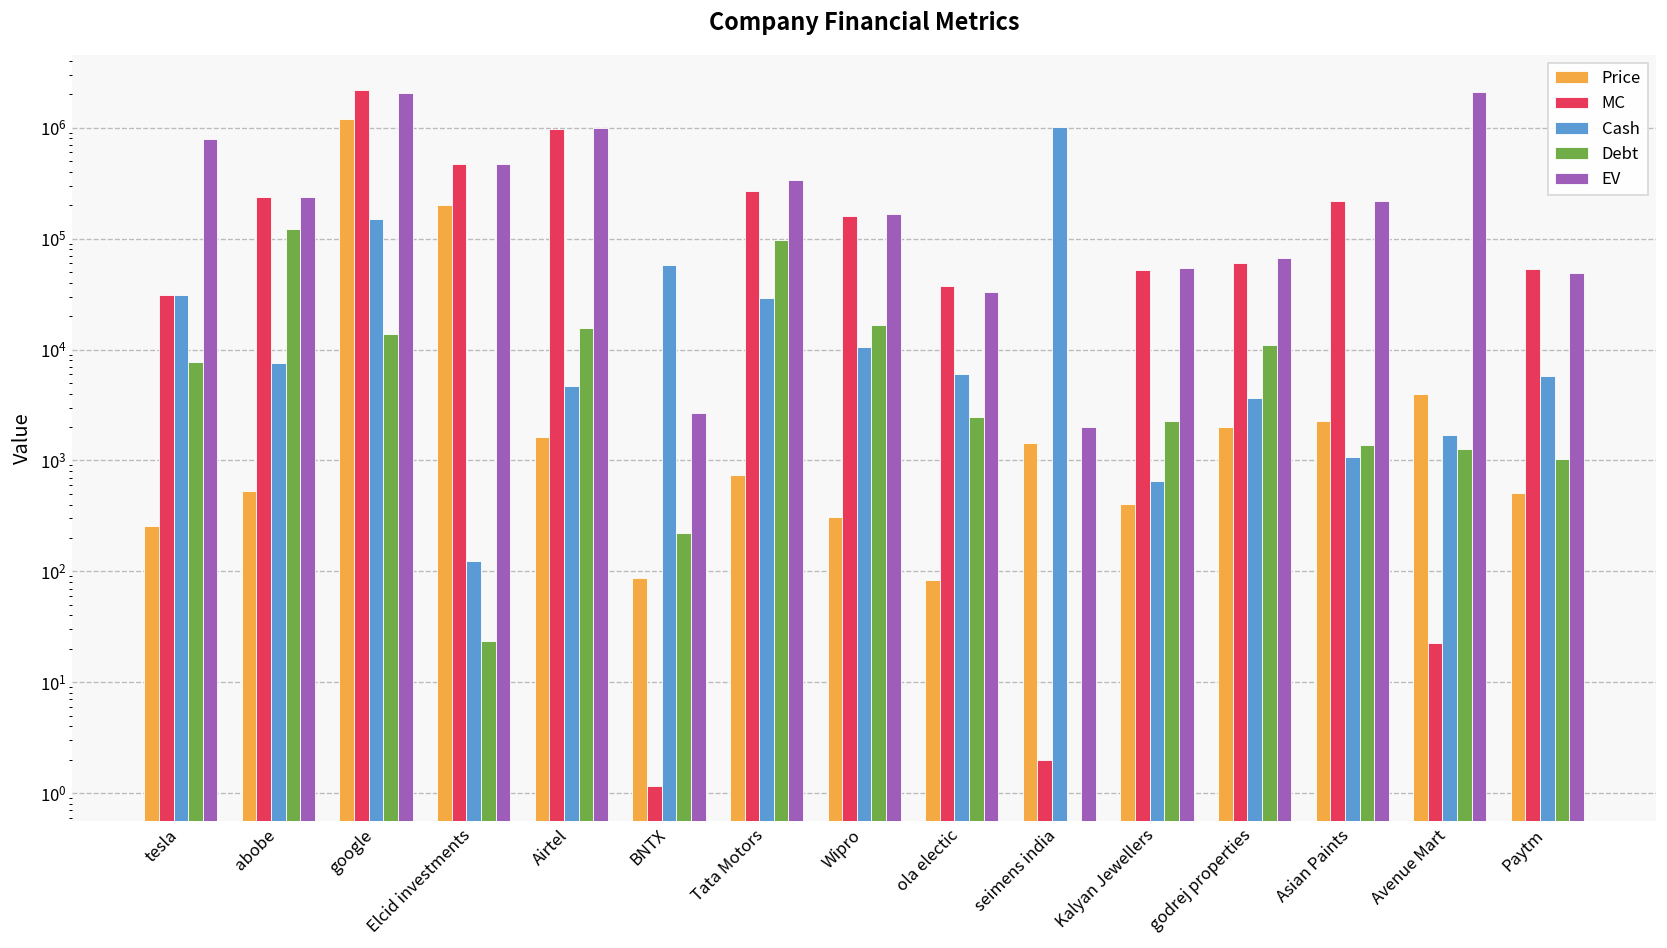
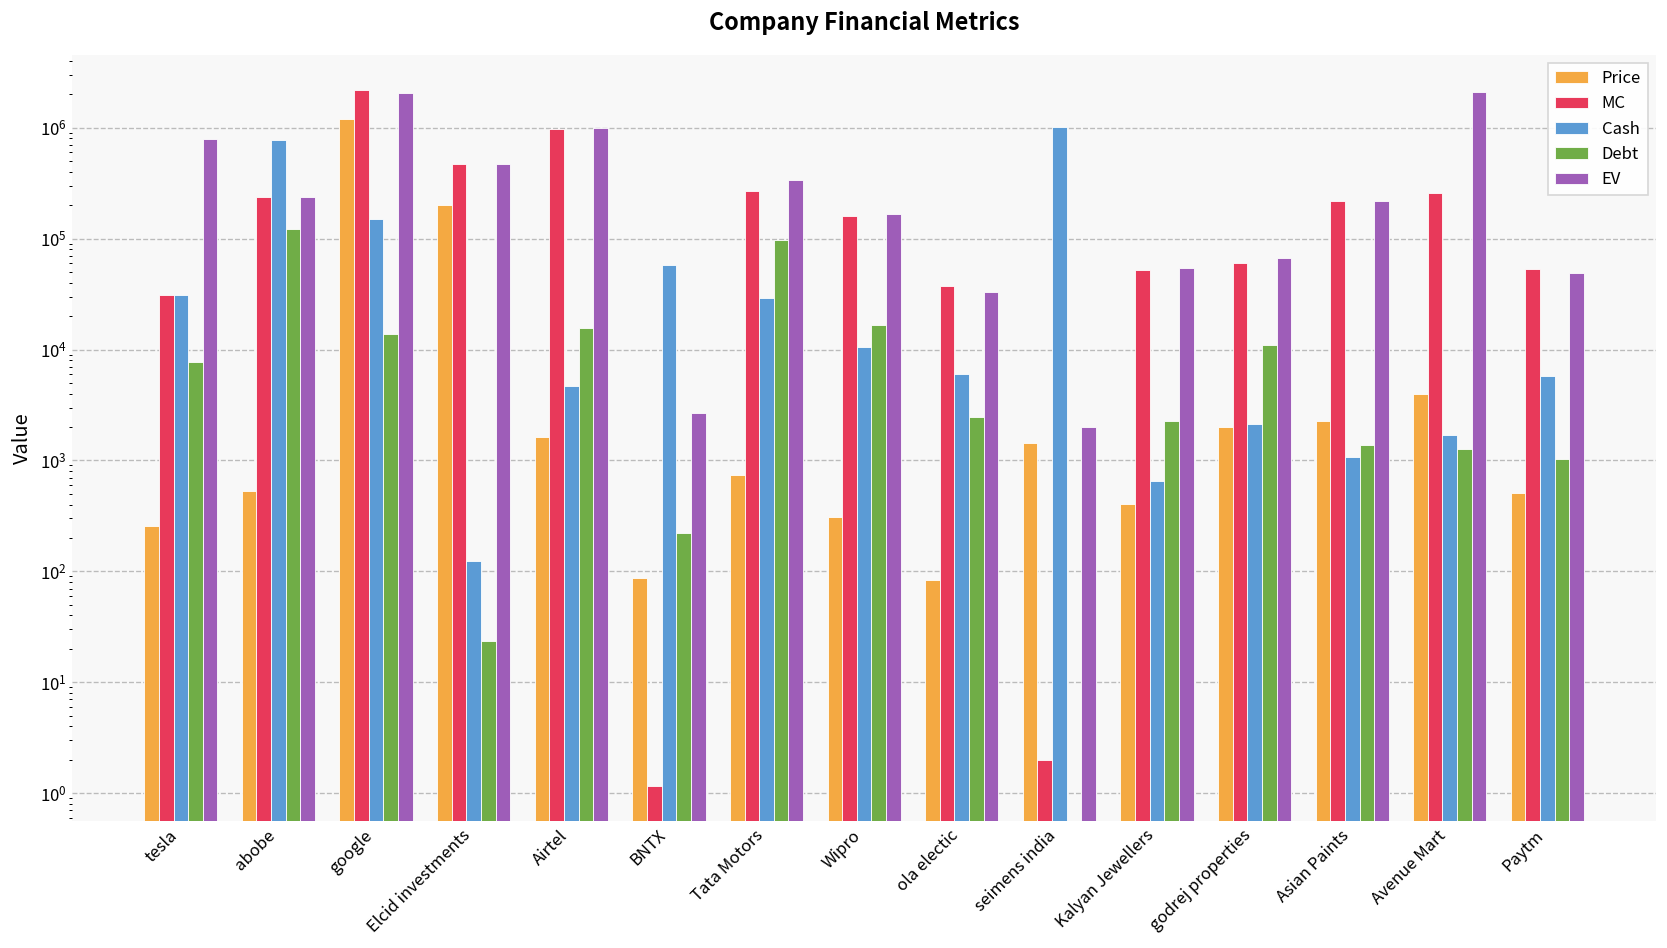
Cash, abobe: 8000 -> 800000
Cash, godrej properties: 3700 -> 2100
MC, Avenue Mart: 22 -> 260000
